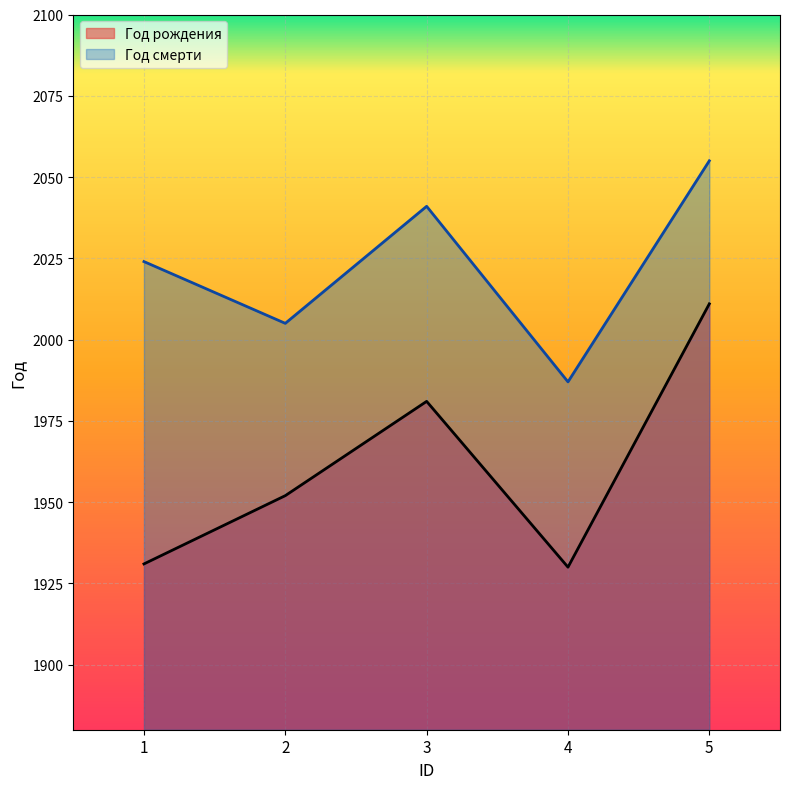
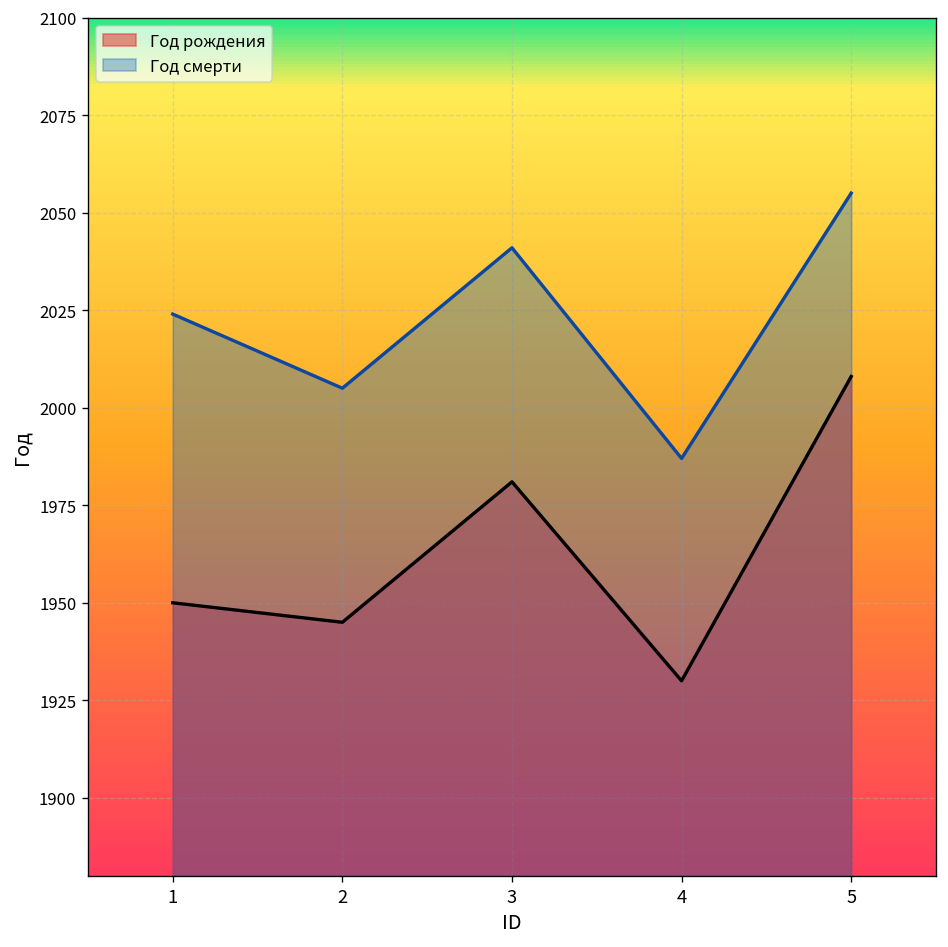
Год рождения, 1: 1931 -> 1950
Год рождения, 2: 1952 -> 1945
Год рождения, 5: 2011 -> 2008
